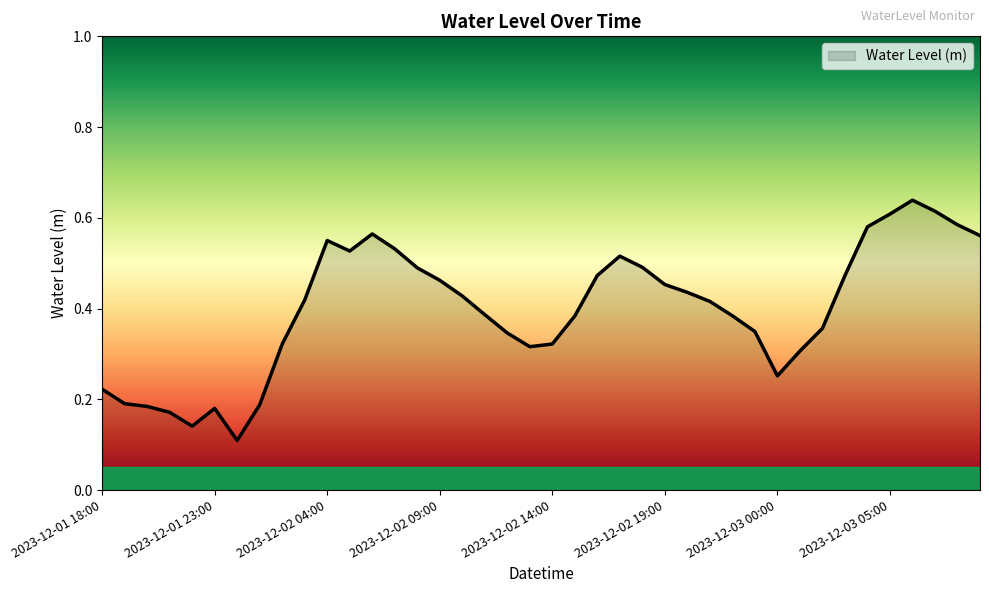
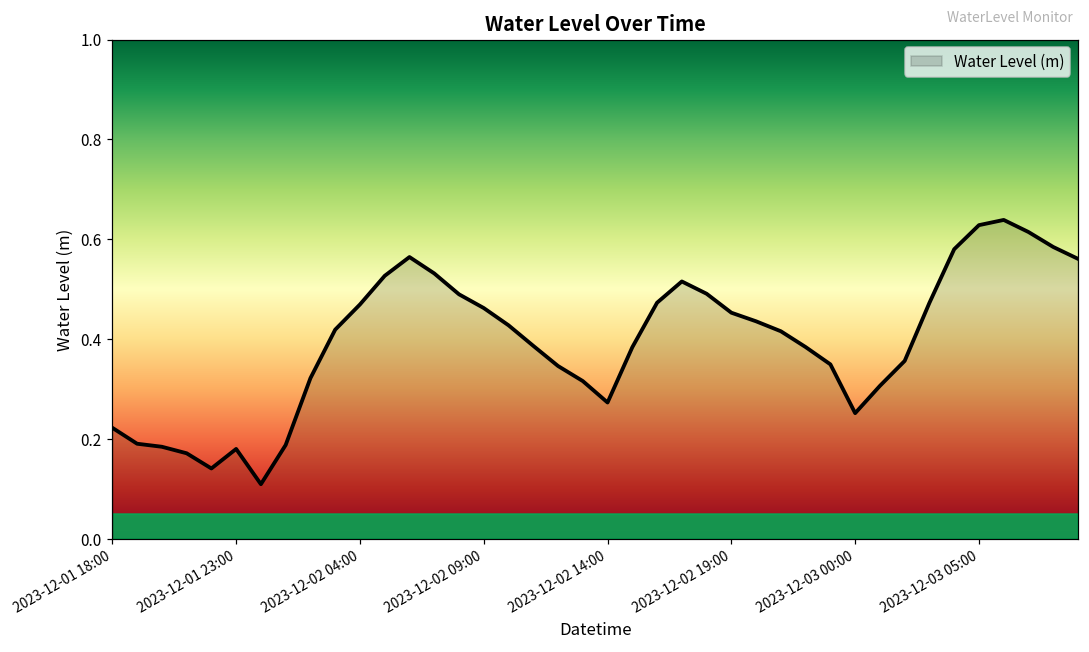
2023-12-02 04:00: 0.55 -> 0.47
2023-12-02 14:00: 0.32 -> 0.27
2023-12-03 05:00: 0.61 -> 0.63
